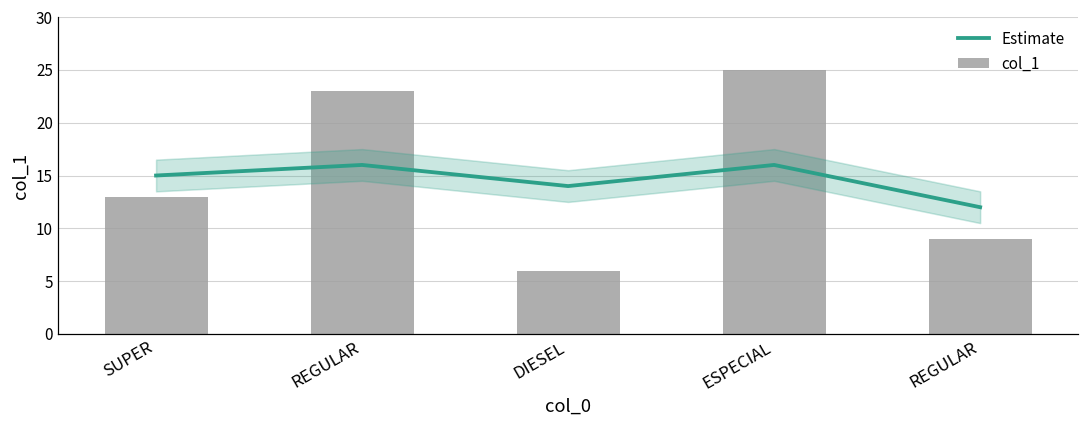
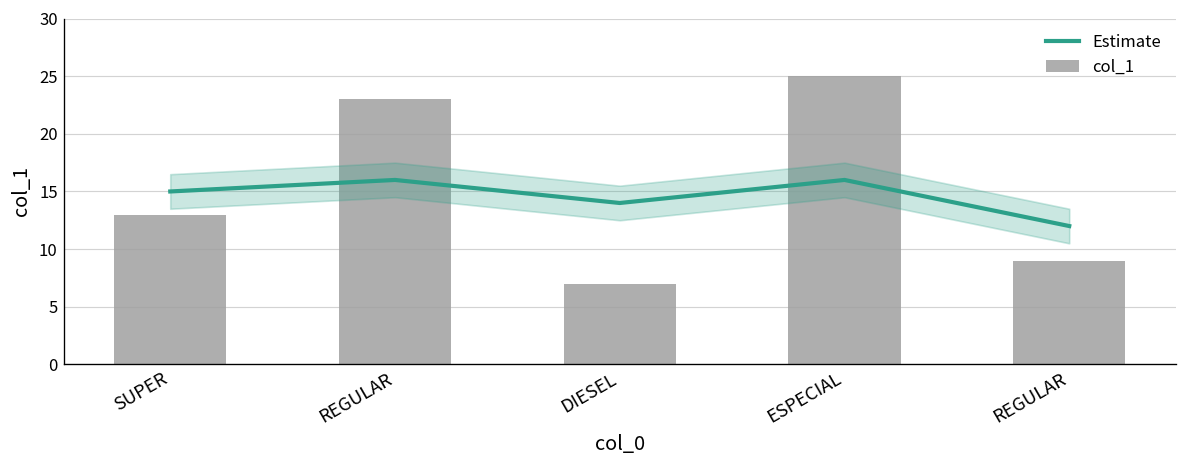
col_1, DIESEL: 6 -> 7
